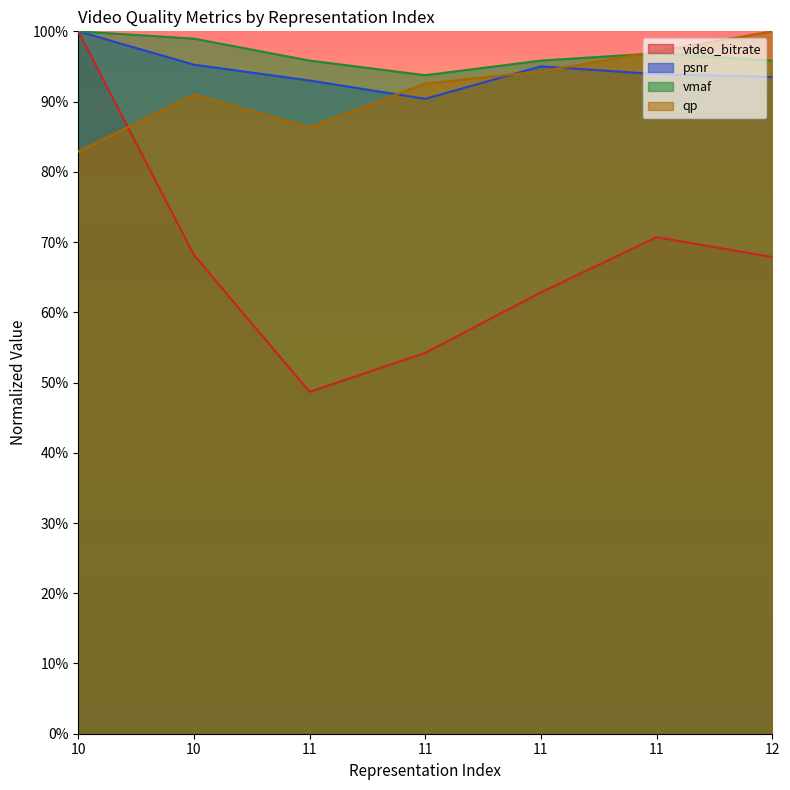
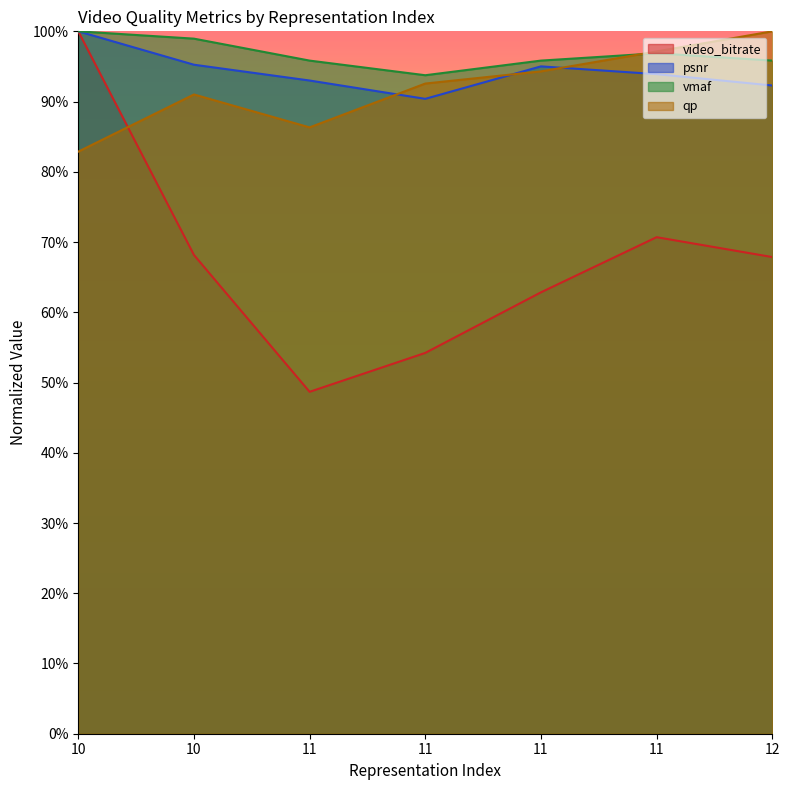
psnr, 12: 93% -> 92%
